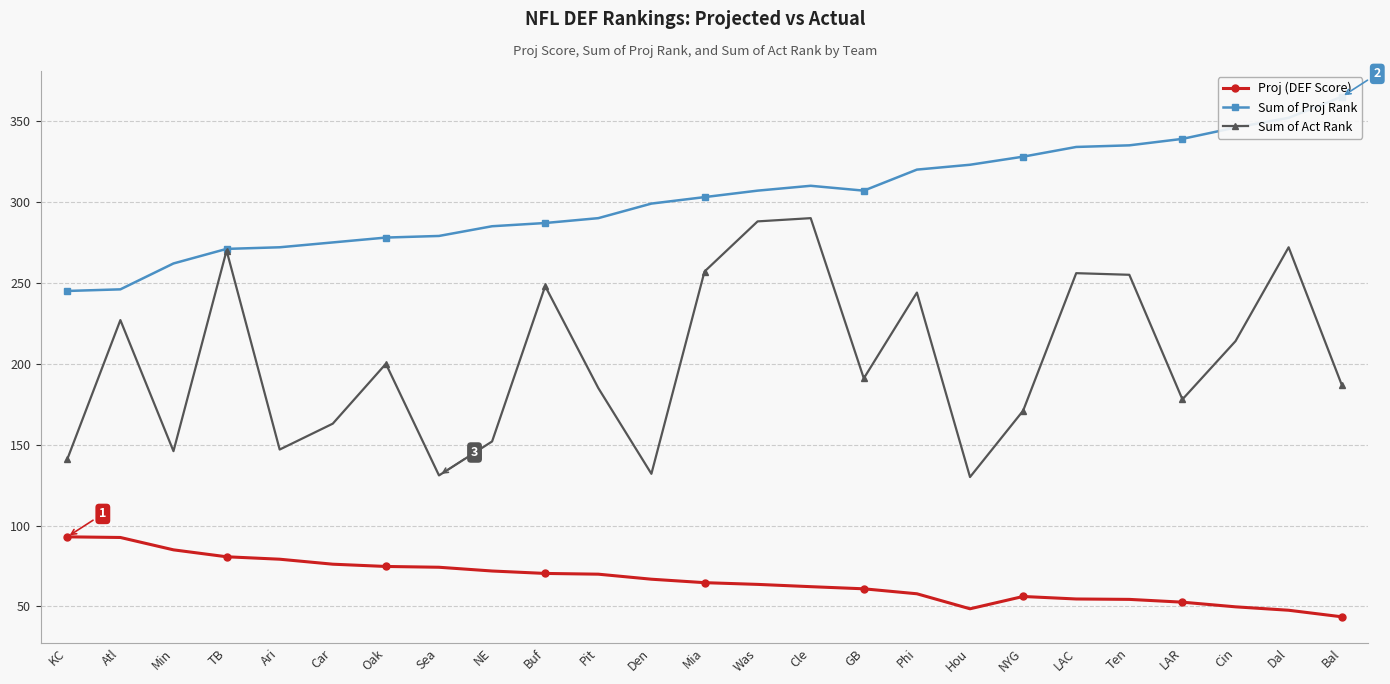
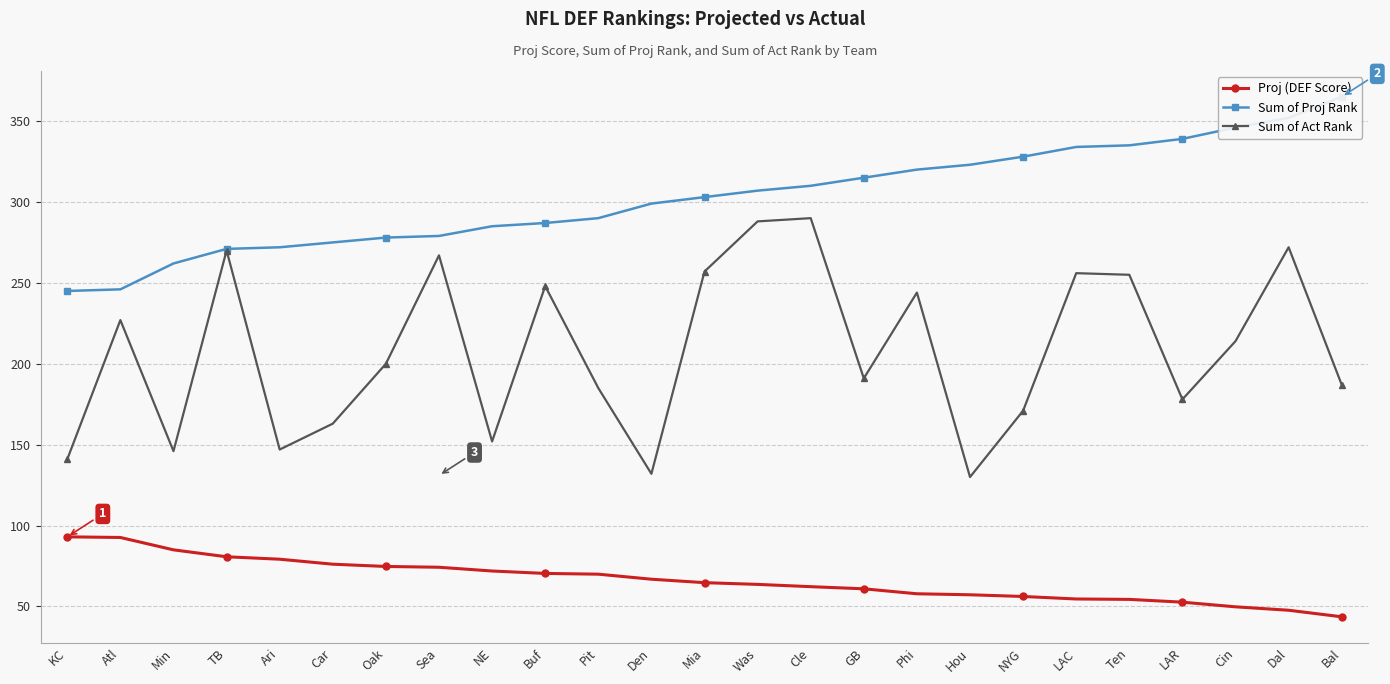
Sum of Act Rank, Sea: 131 -> 267
Sum of Proj Rank, GB: 307 -> 315
Proj (DEF Score), Hou: 49 -> 57
